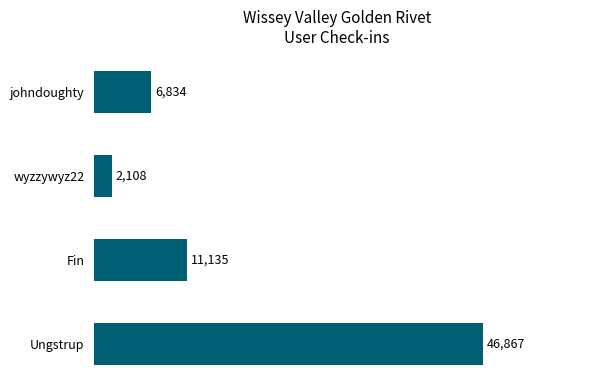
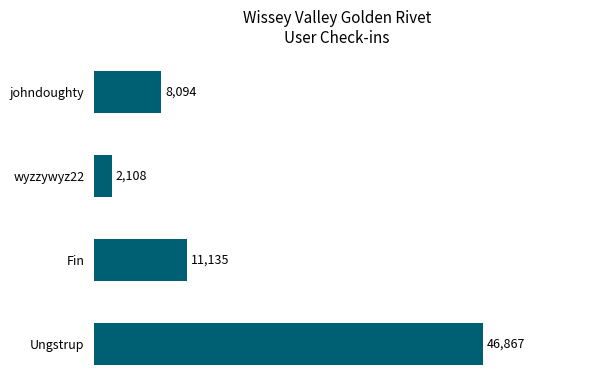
johndoughty: 6,834 -> 8,094
